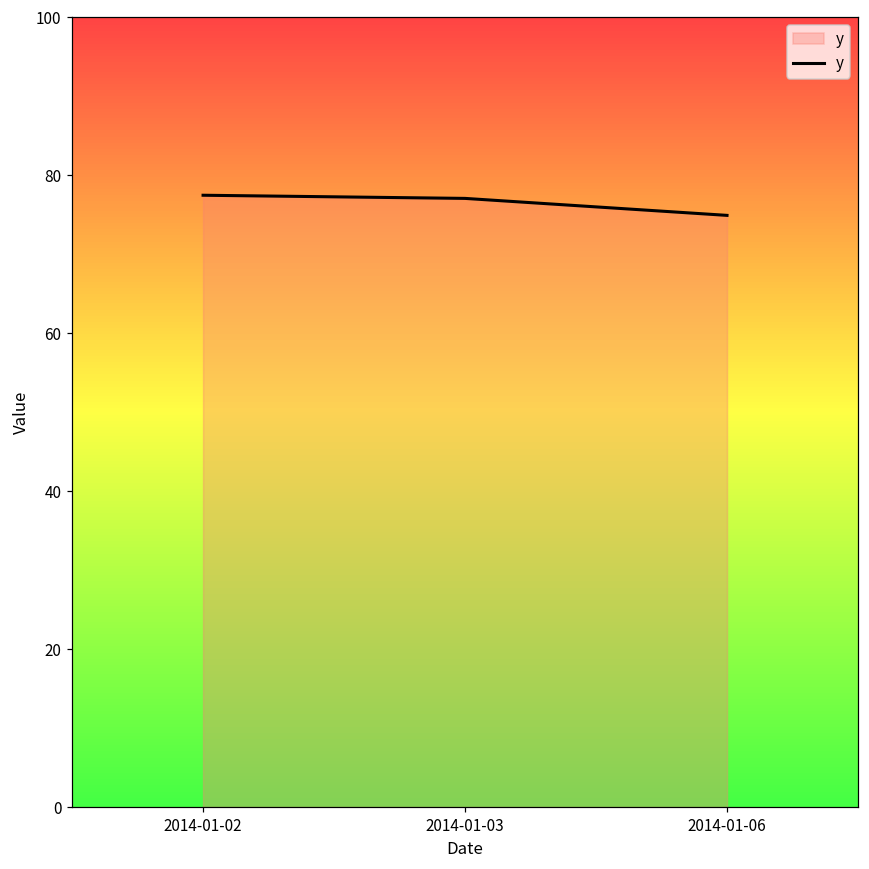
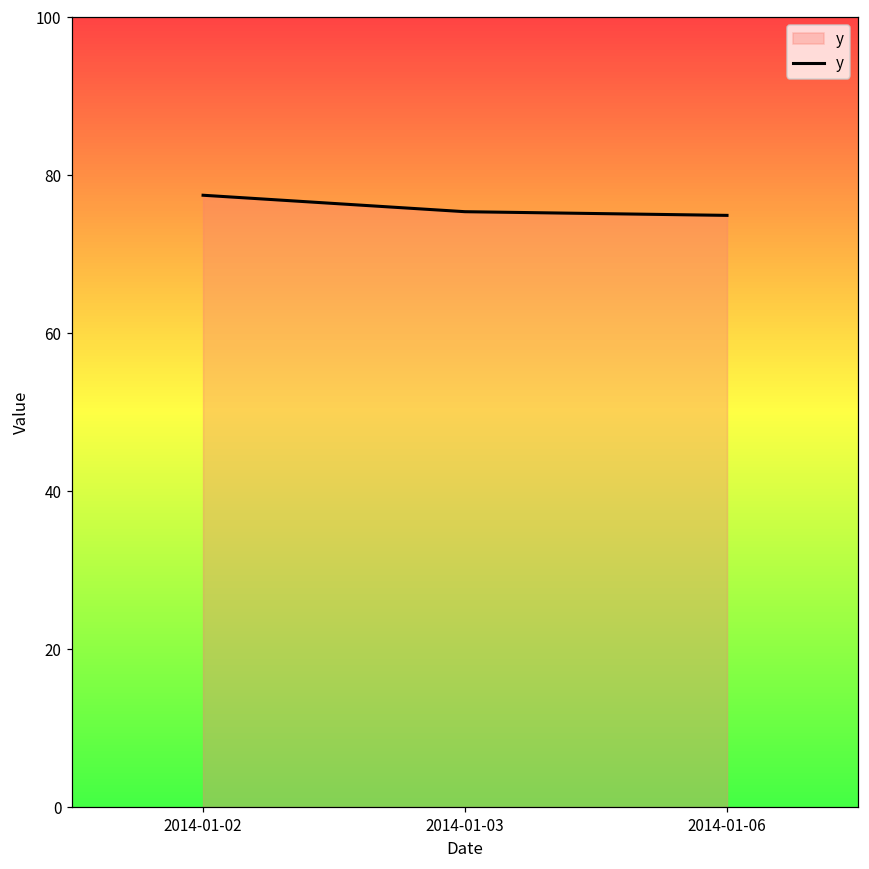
2014-01-03: 77 -> 75
